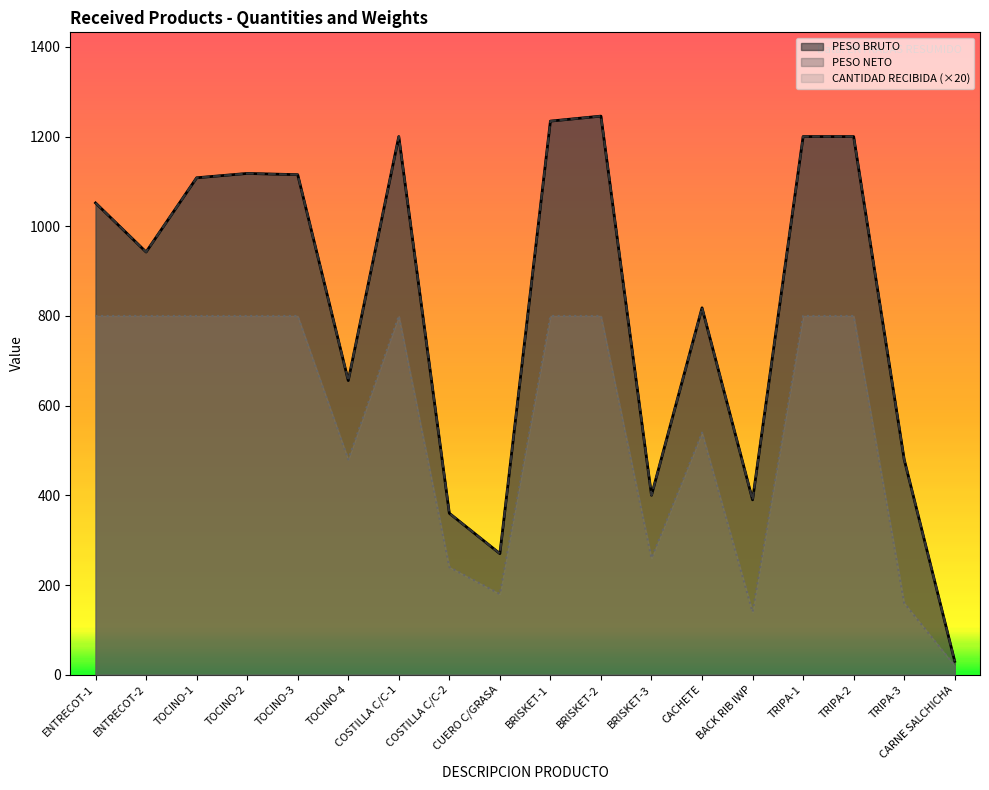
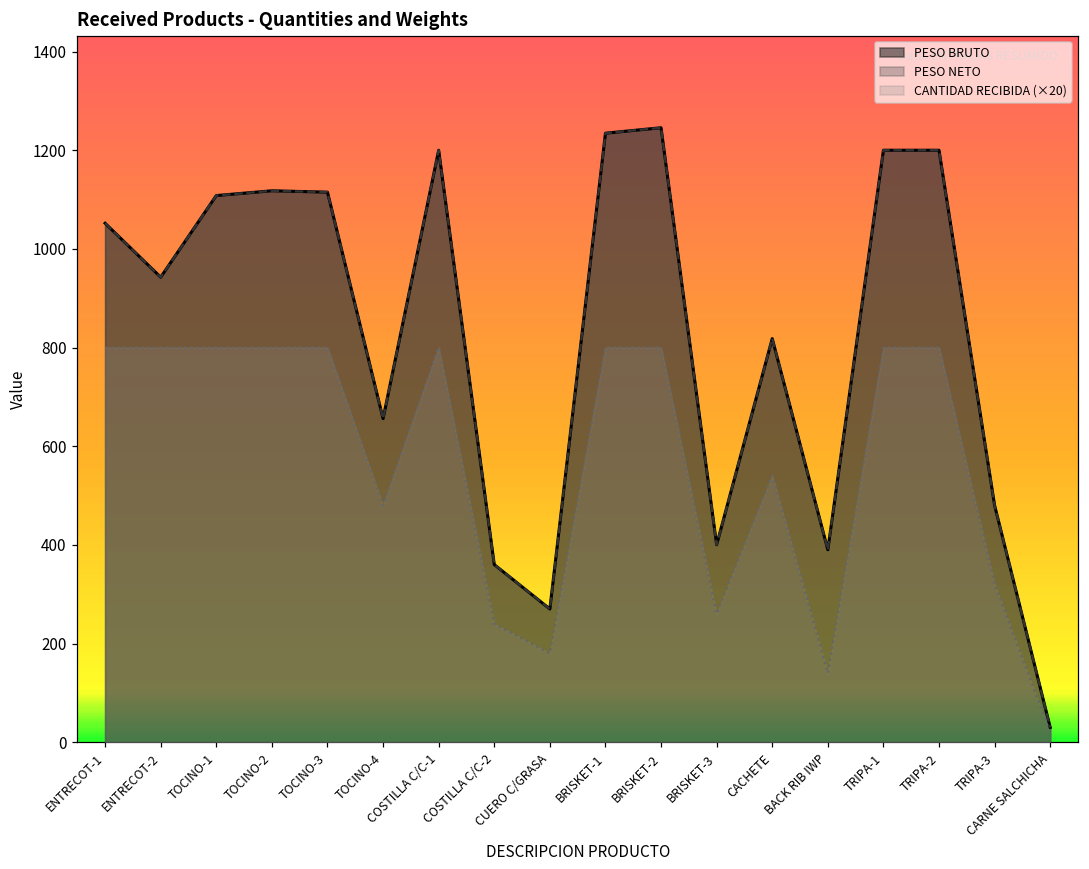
CANTIDAD RECIBIDA (×20), TRIPA-3: 160 -> 320
